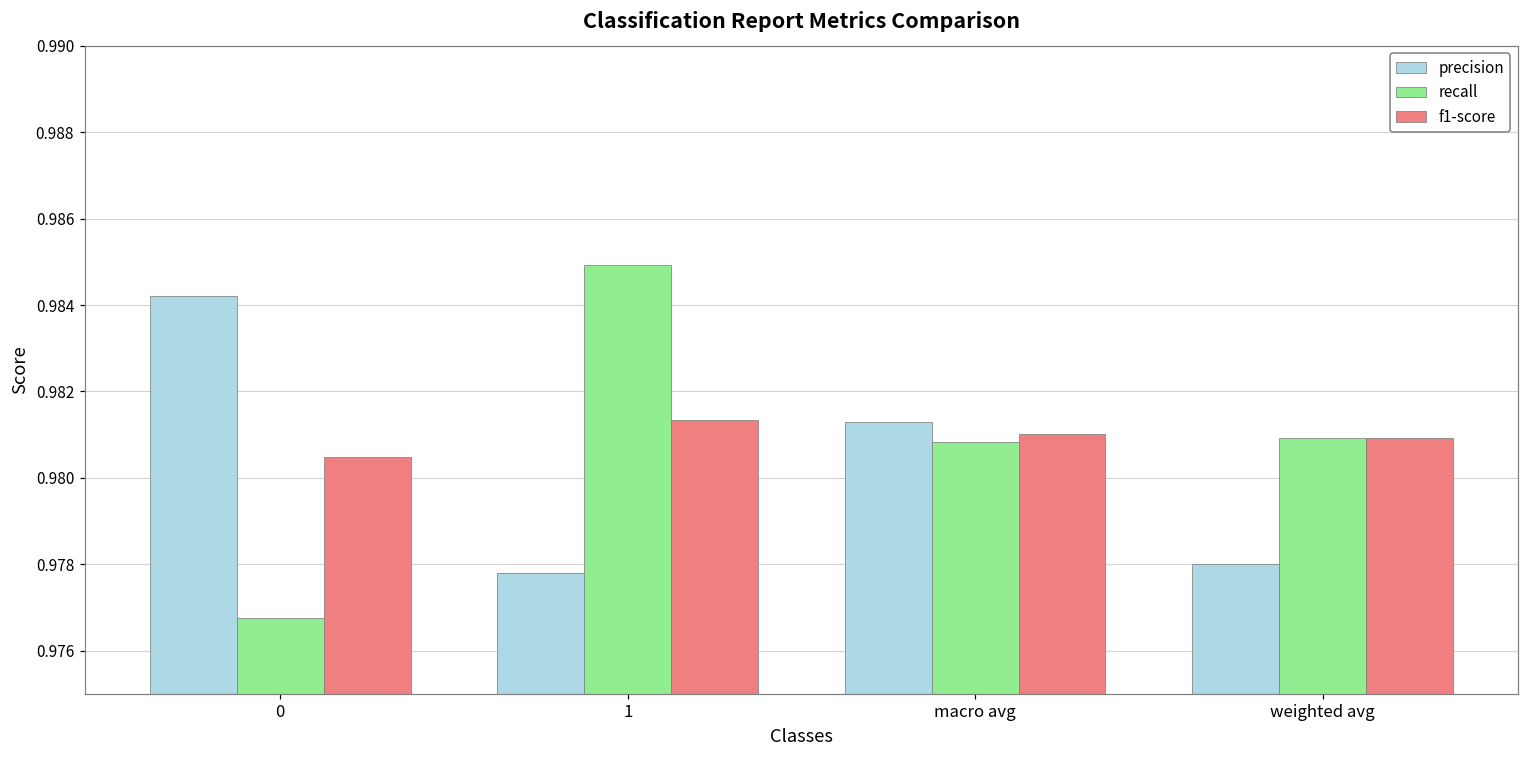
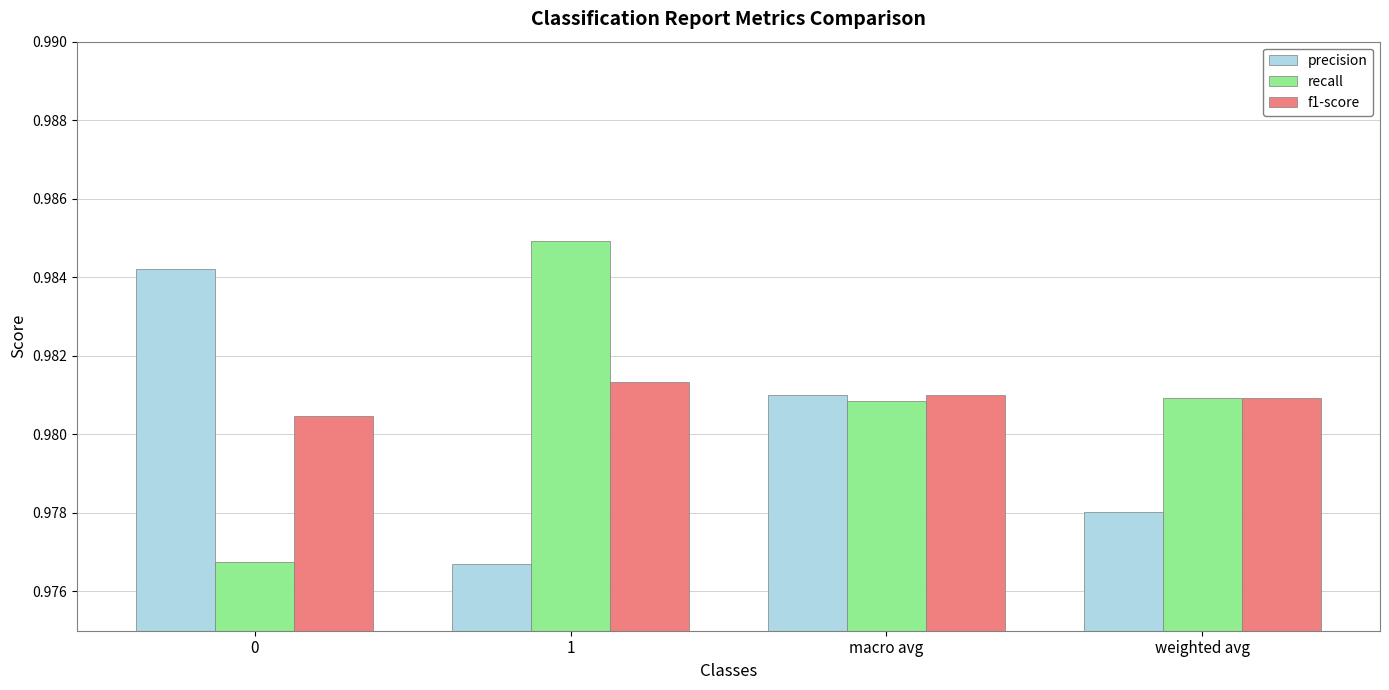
precision, 1: 0.9778 -> 0.9767
precision, macro avg: 0.9813 -> 0.9810
